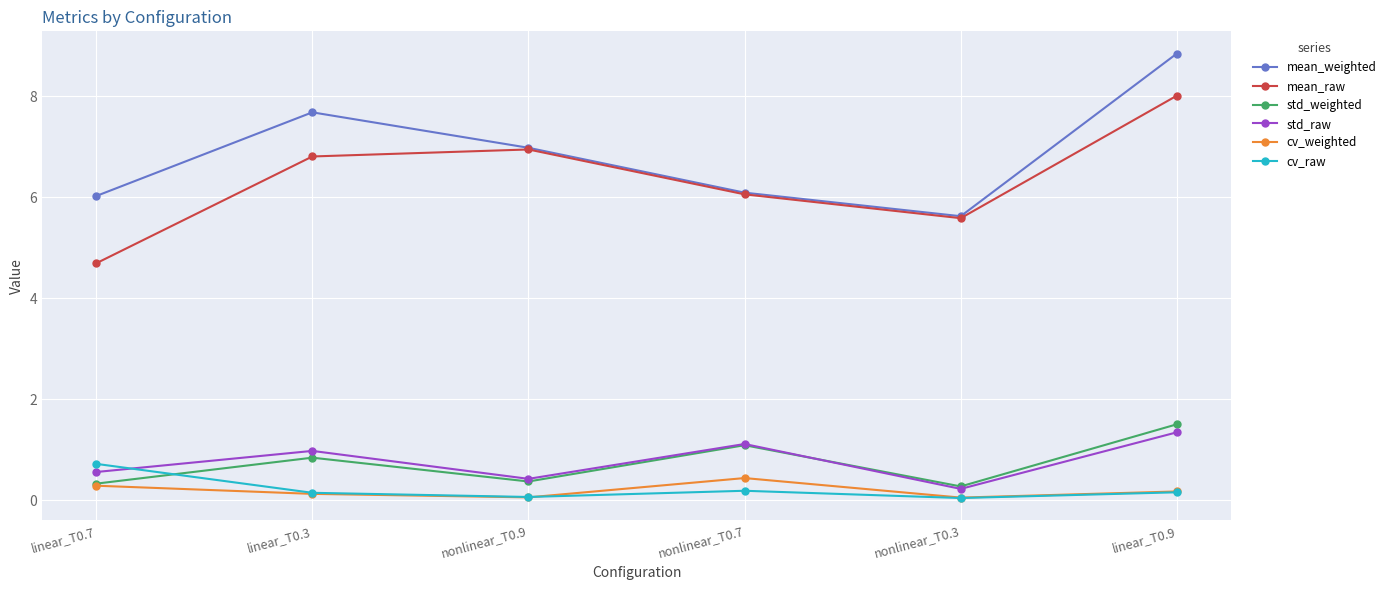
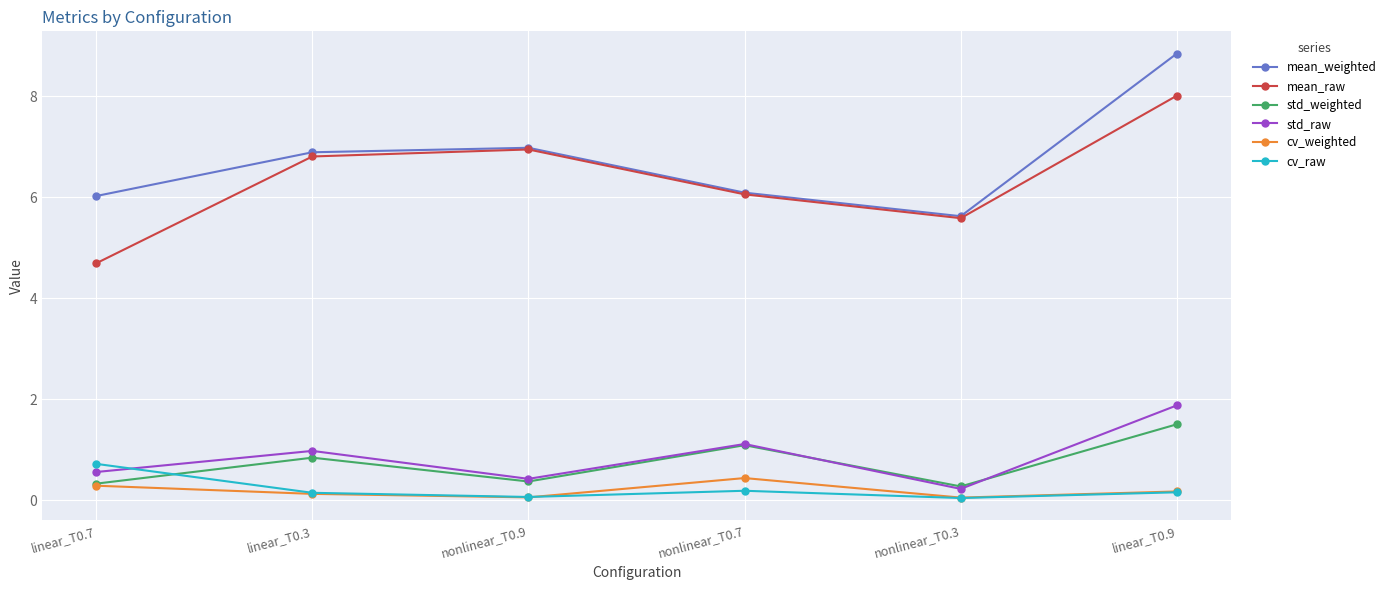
mean_weighted, linear_T0.3: 7.7 -> 6.9
std_raw, linear_T0.9: 1.3 -> 1.9
